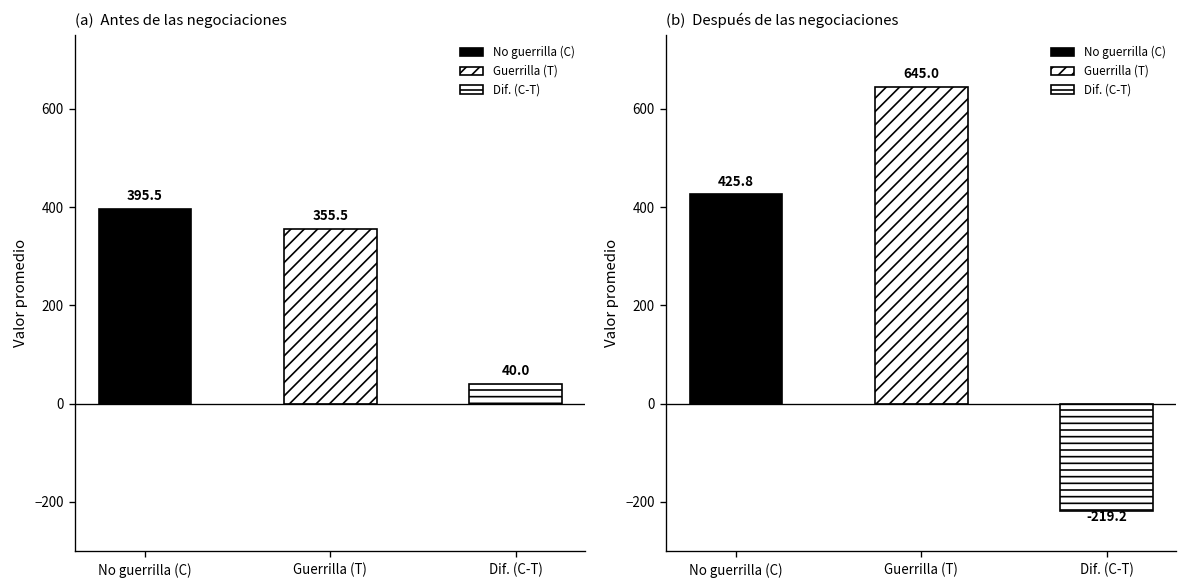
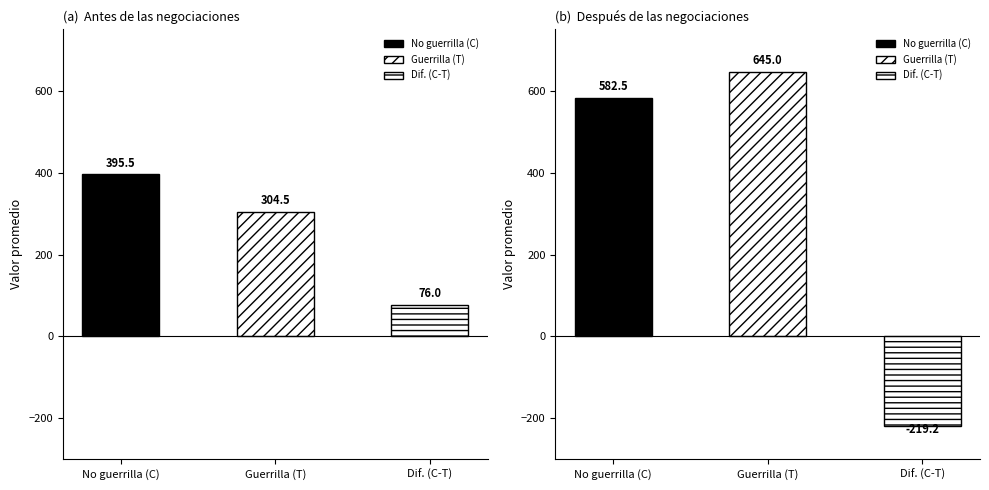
(a) Antes de las negociaciones, Guerrilla (T): 355.5 -> 304.5
(a) Antes de las negociaciones, Dif. (C-T): 40.0 -> 76.0
(b) Después de las negociaciones, No guerrilla (C): 425.8 -> 582.5
